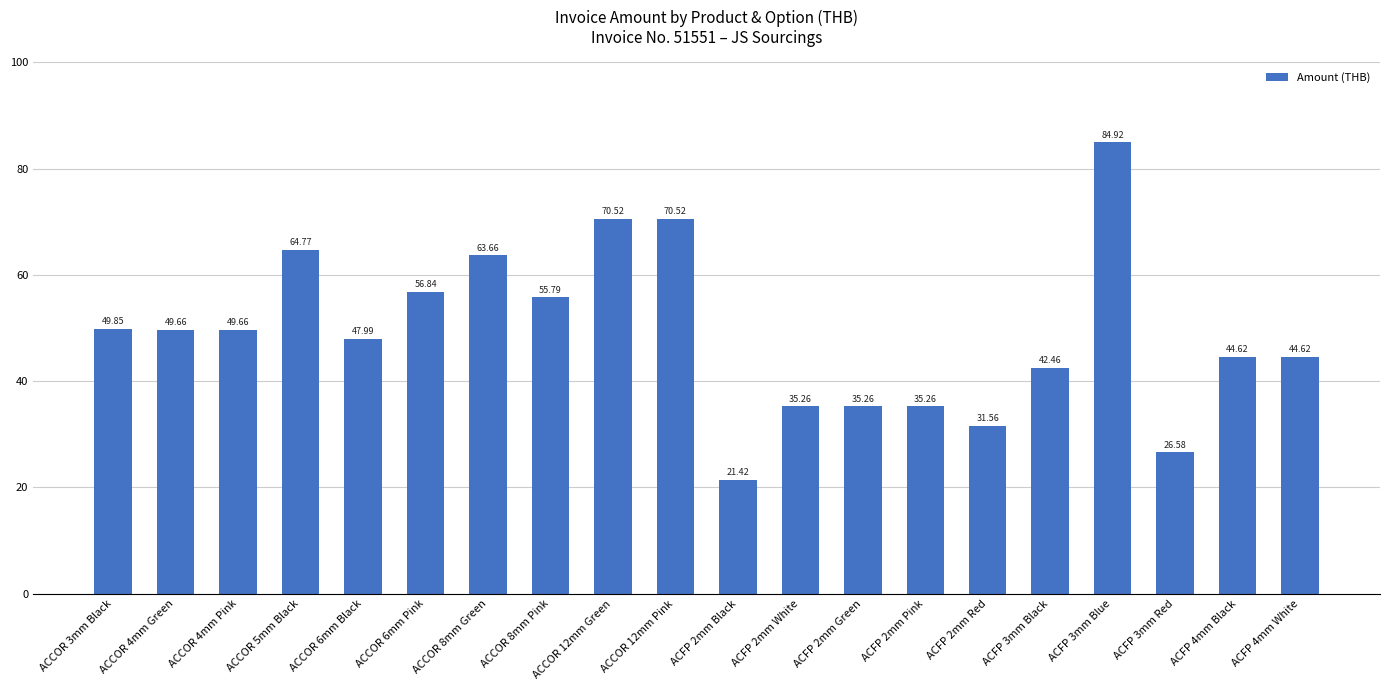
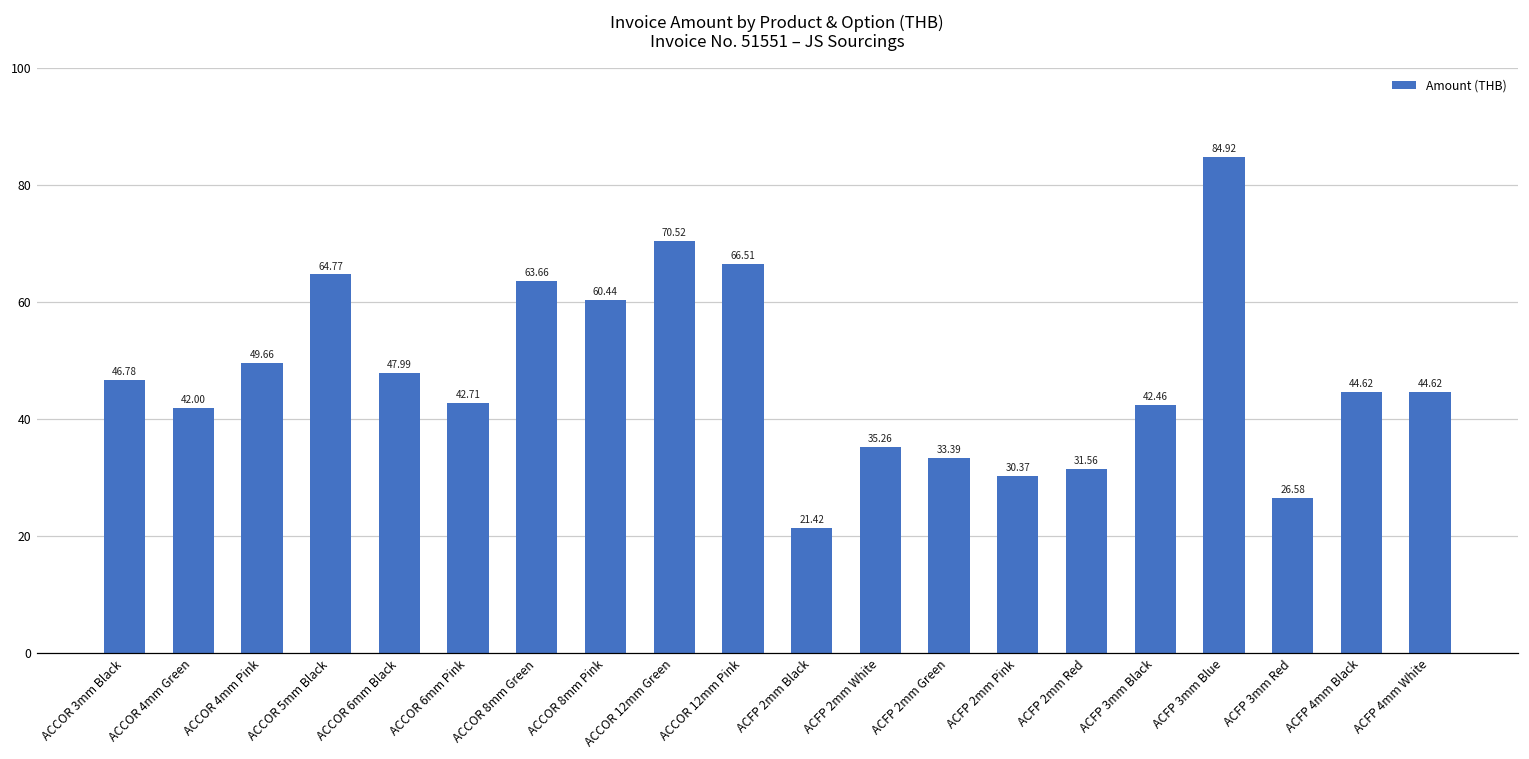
ACCOR 3mm Black: 49.85 -> 46.78
ACCOR 4mm Green: 49.66 -> 42.00
ACCOR 6mm Pink: 56.84 -> 42.71
ACCOR 8mm Pink: 55.79 -> 60.44
ACCOR 12mm Pink: 70.52 -> 66.51
ACFP 2mm Green: 35.26 -> 33.39
ACFP 2mm Pink: 35.26 -> 30.37
